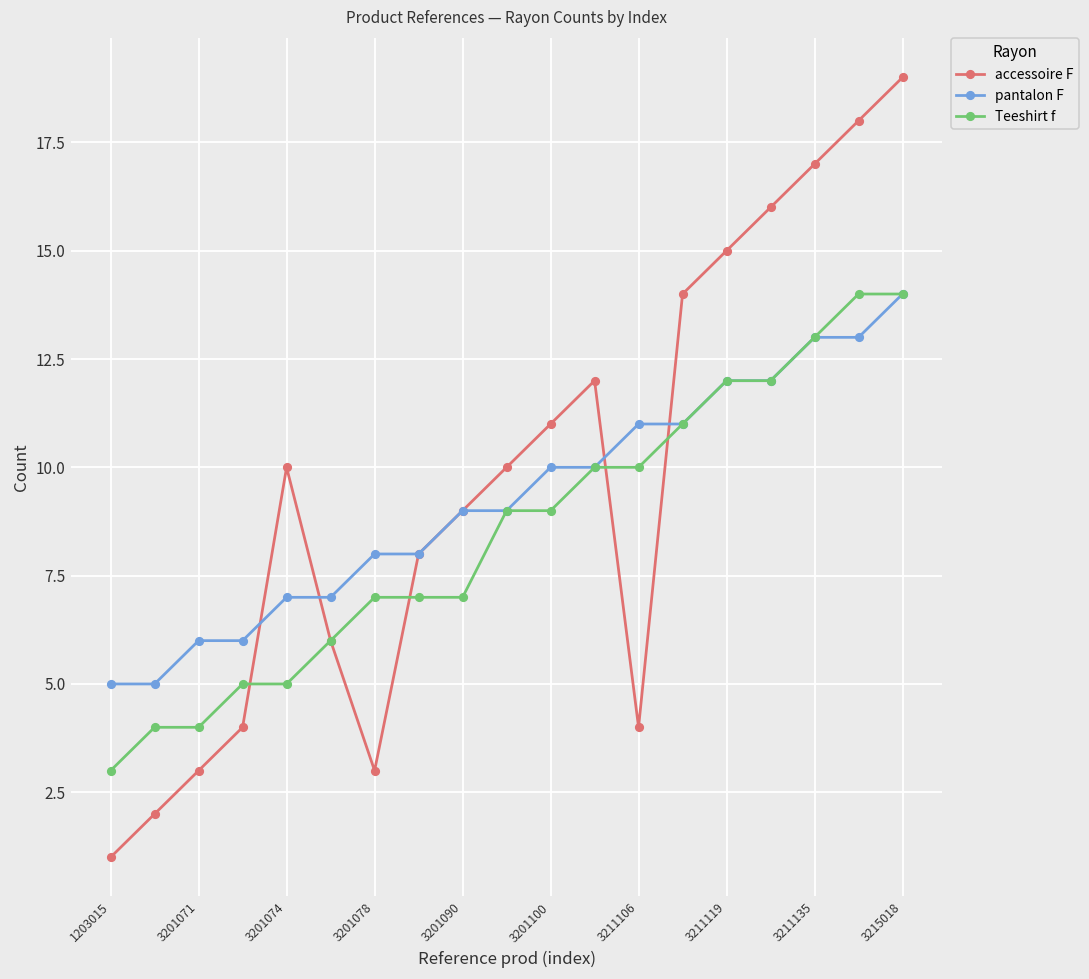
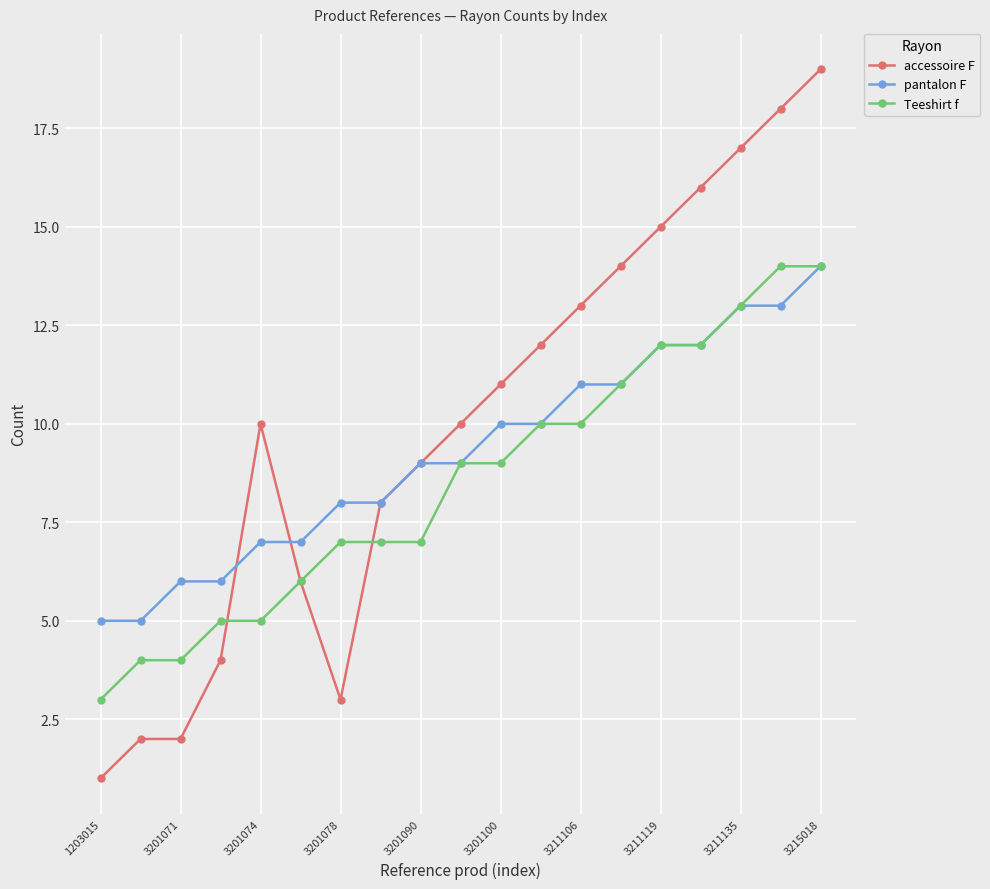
accessoire F, 3201071: 3 -> 2
accessoire F, 3211106: 4 -> 13
